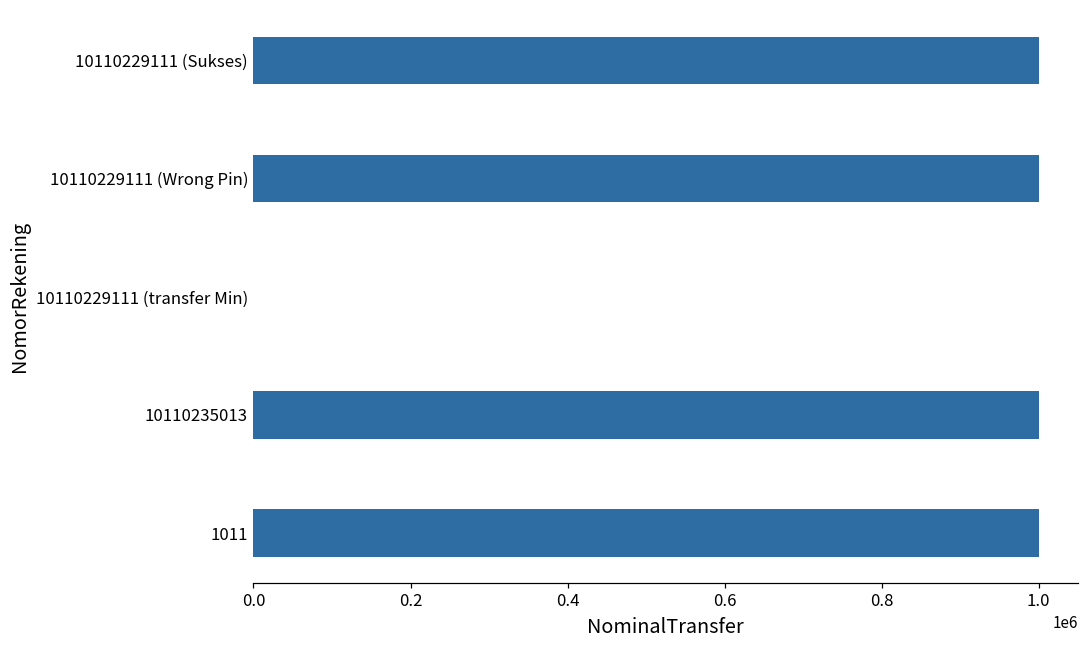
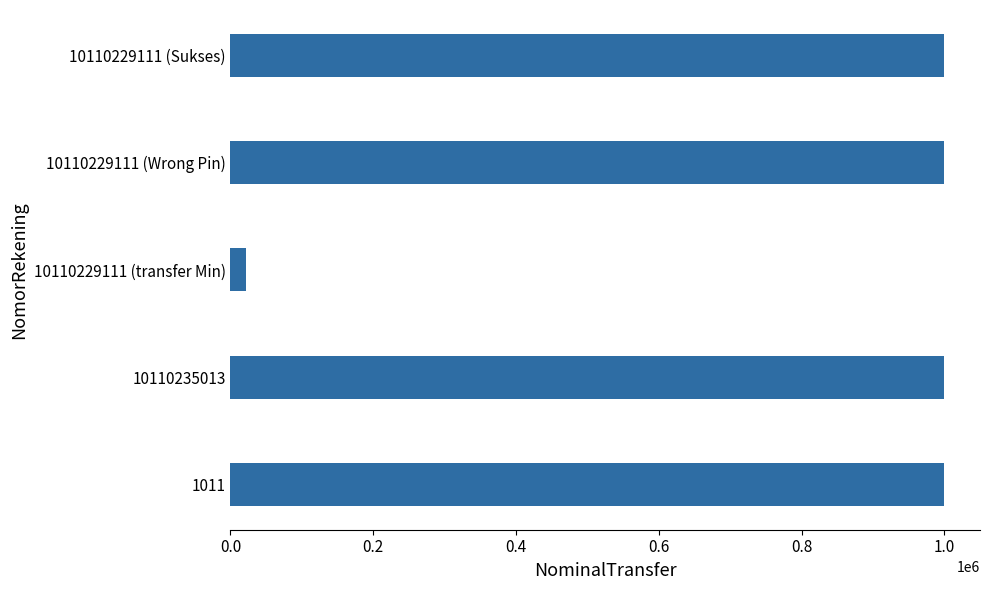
10110229111 (transfer Min): 0 -> 20000
